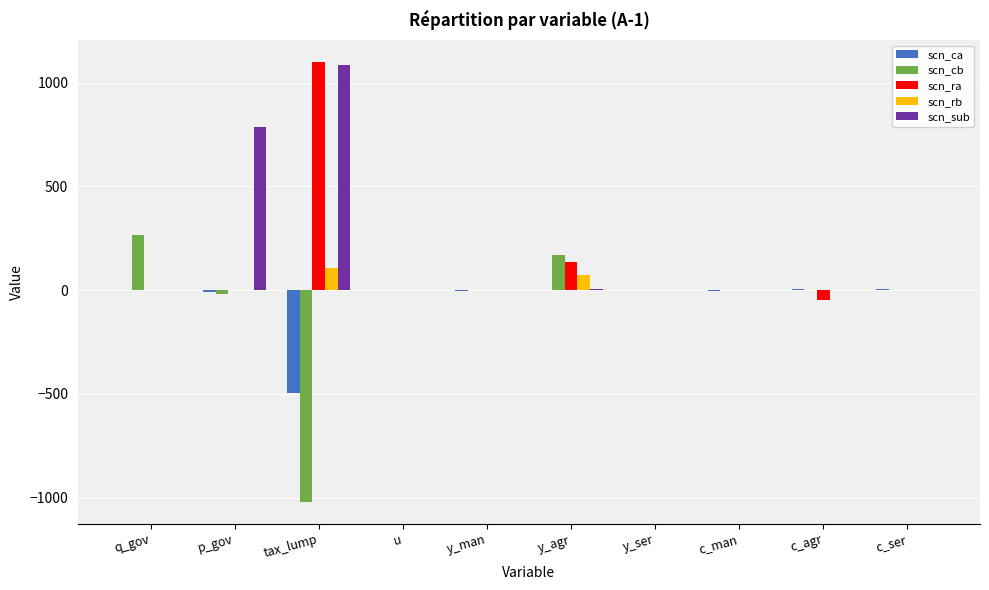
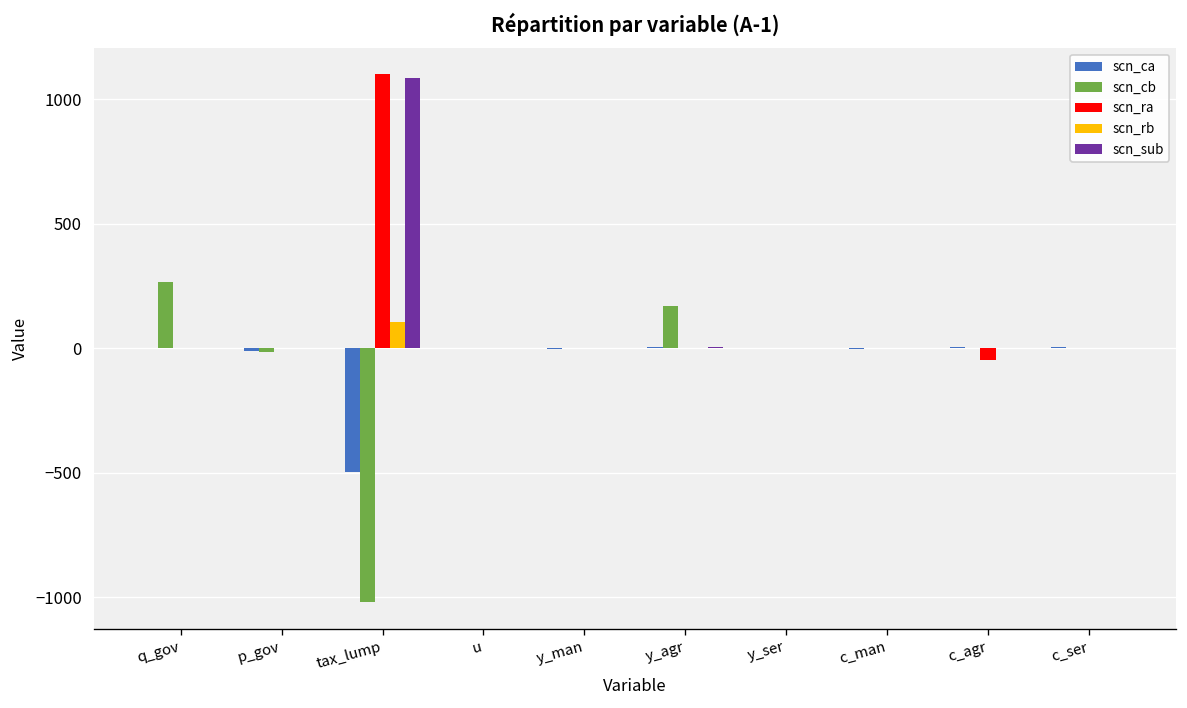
scn_sub, p_gov: 790 -> 0
scn_ra, y_agr: 130 -> 0
scn_rb, y_agr: 70 -> 0
